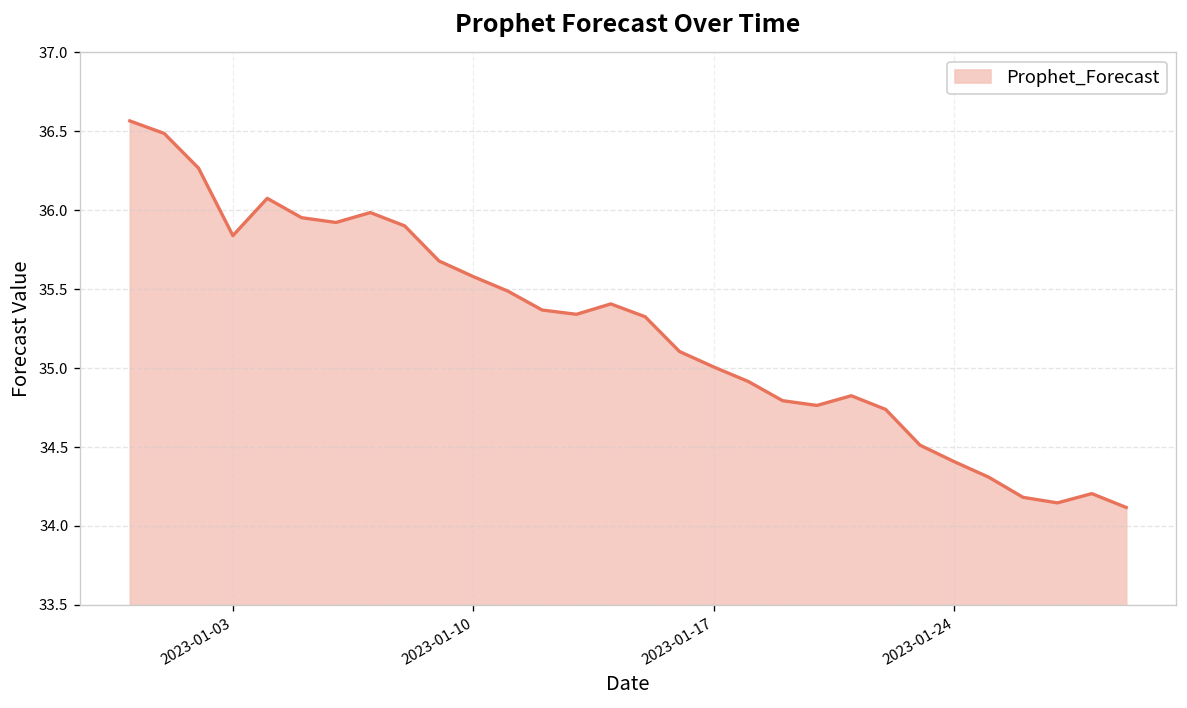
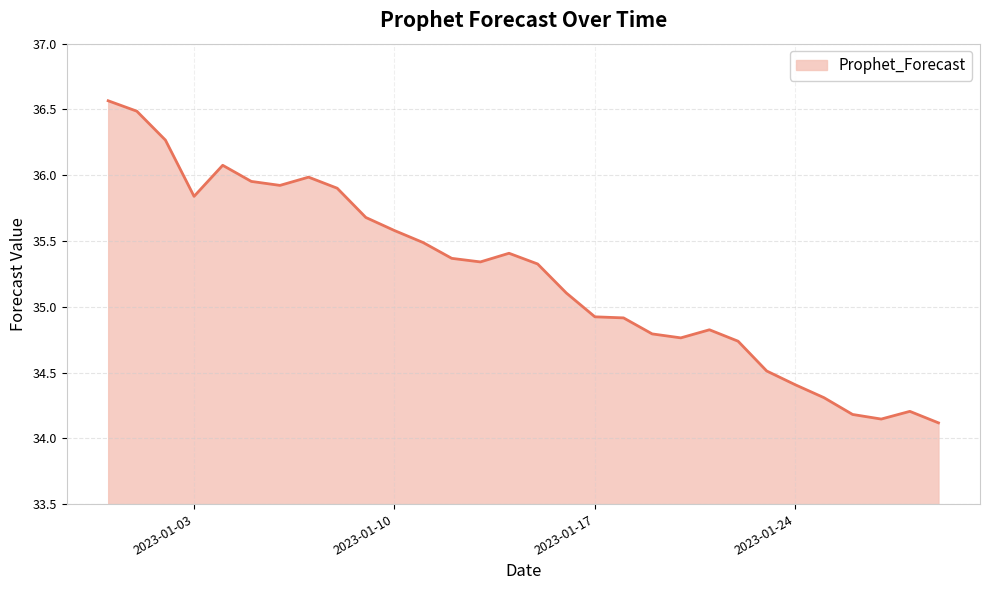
2023-01-17: 35.01 -> 34.92
